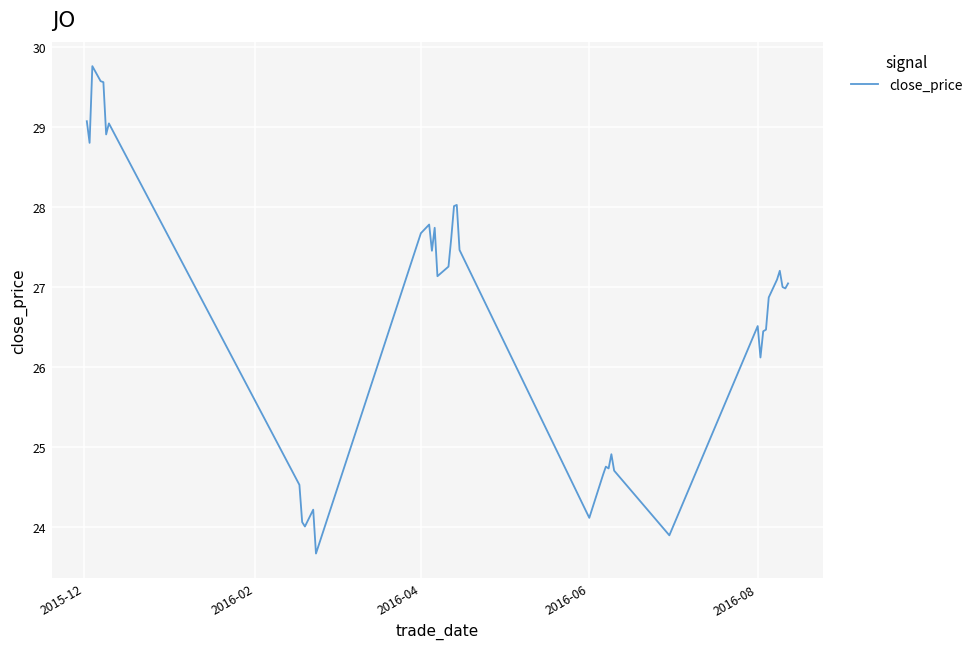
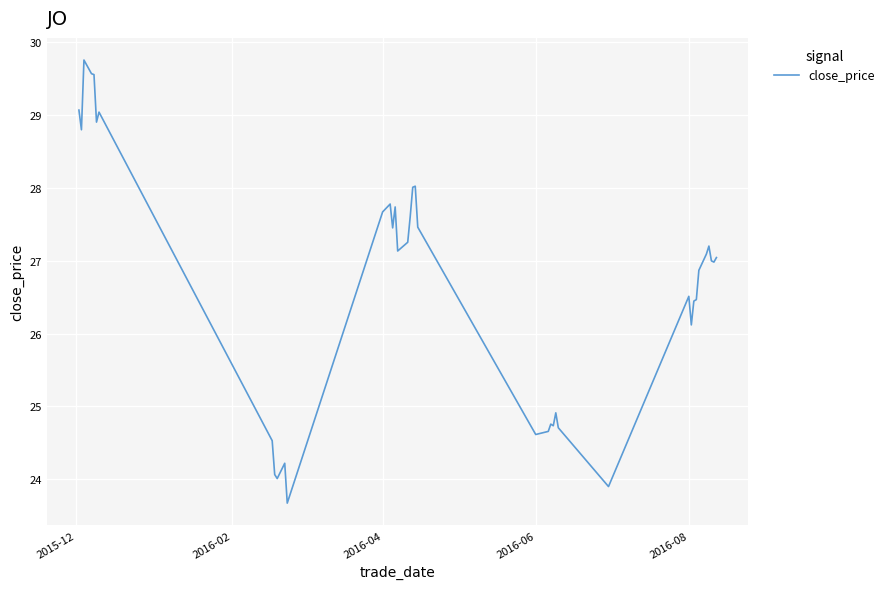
2016-06: 24.1 -> 24.6
